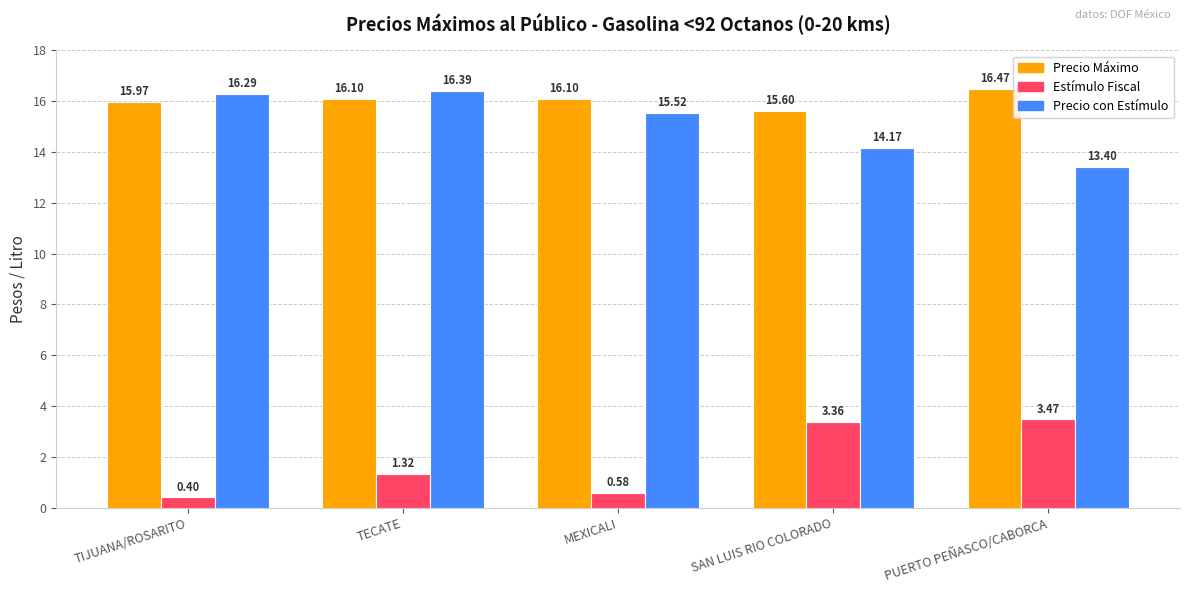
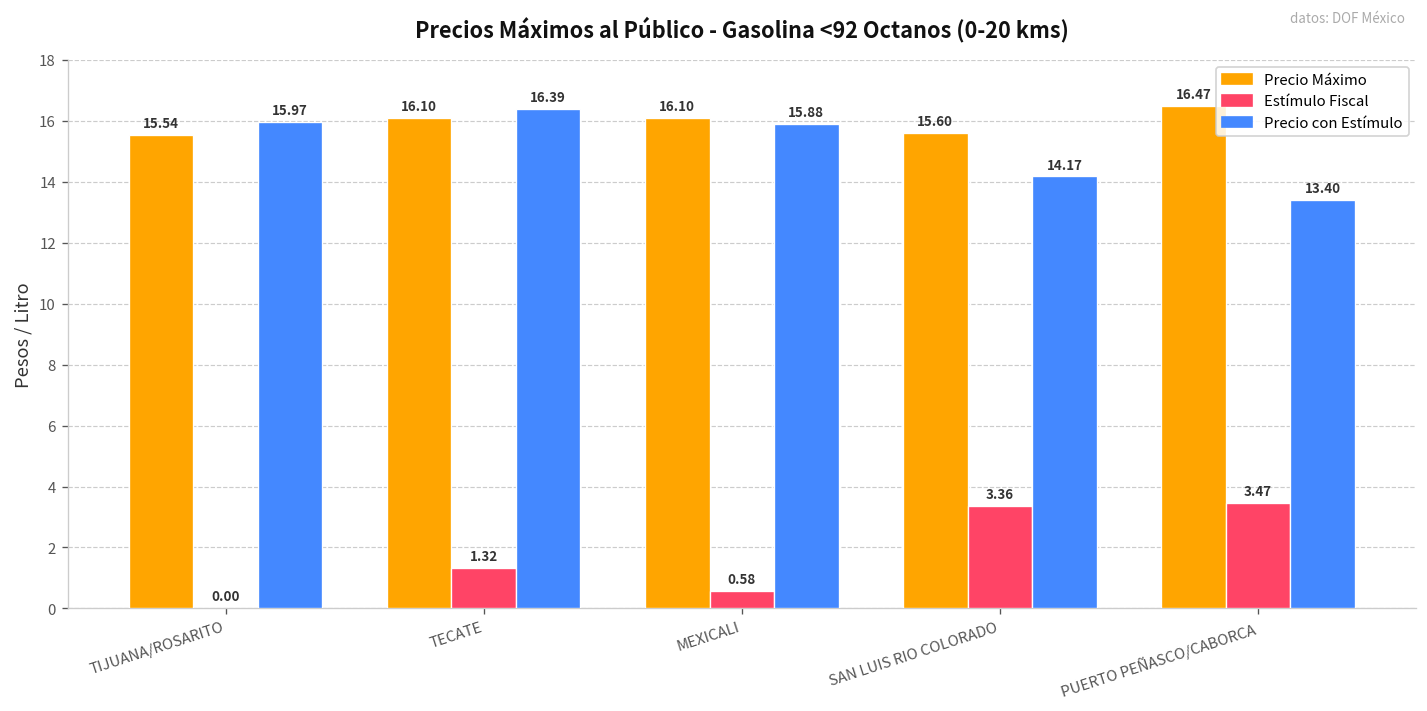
Precio Máximo, TIJUANA/ROSARITO: 15.97 -> 15.54
Estímulo Fiscal, TIJUANA/ROSARITO: 0.40 -> 0.00
Precio con Estímulo, TIJUANA/ROSARITO: 16.29 -> 15.97
Precio con Estímulo, MEXICALI: 15.52 -> 15.88
